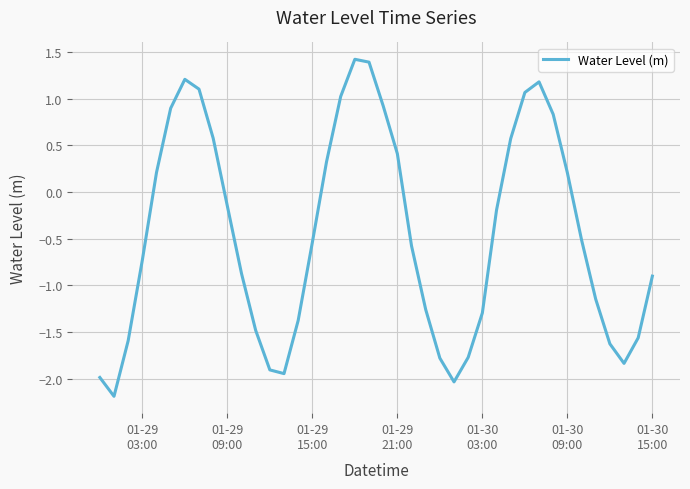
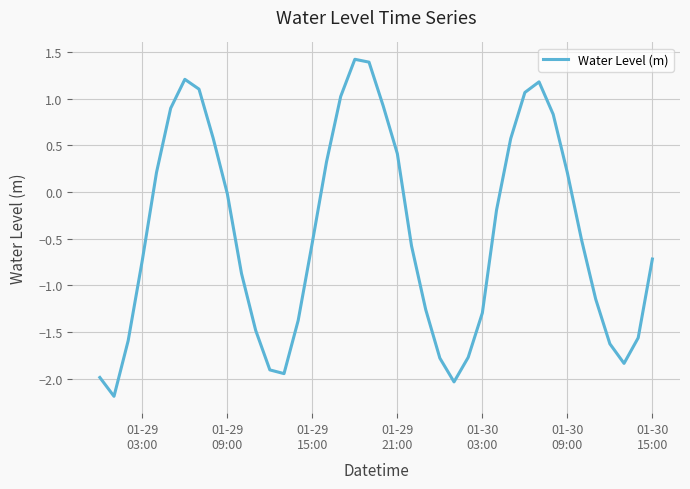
01-29 09:00: -0.1 -> 0.0
01-30 15:00: -0.9 -> -0.7
